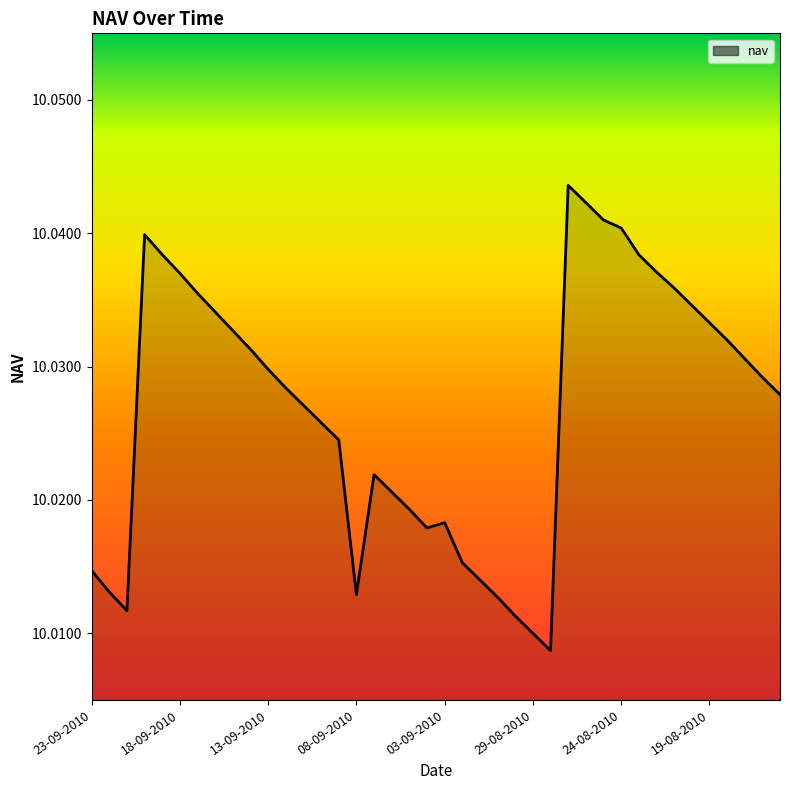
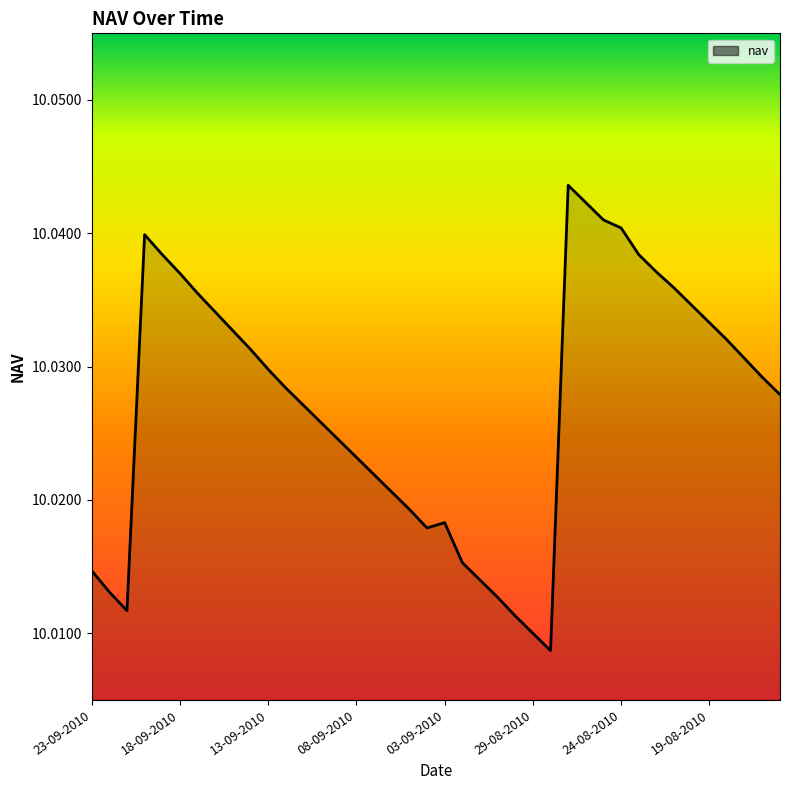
08-09-2010: 10.0129 -> 10.0232
